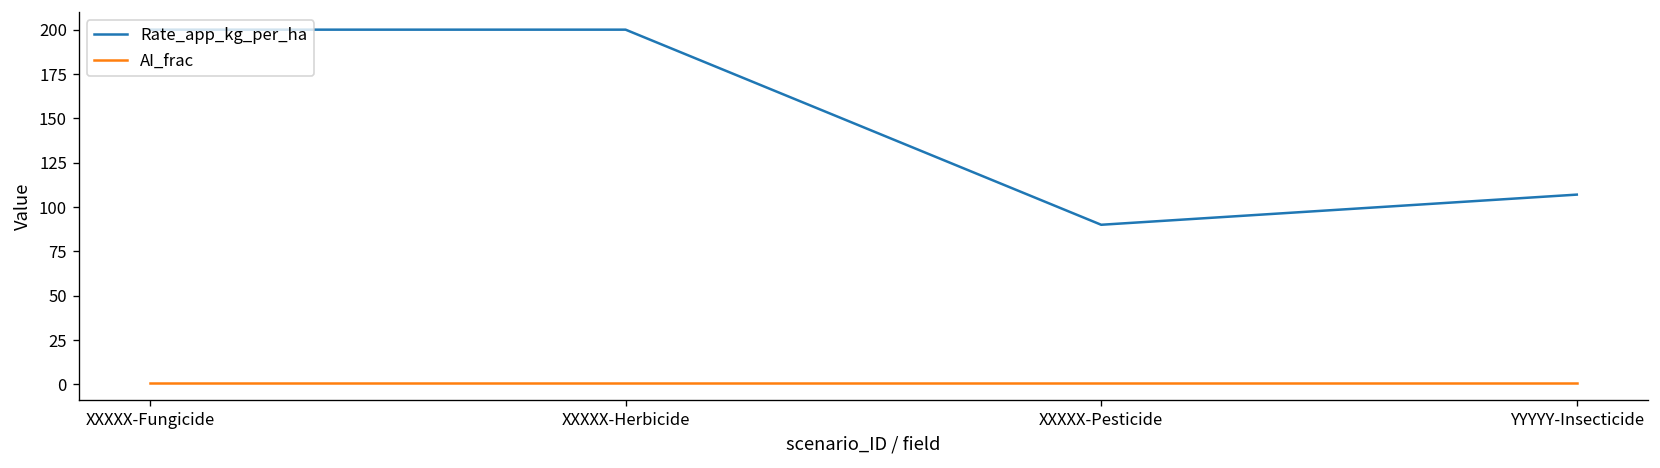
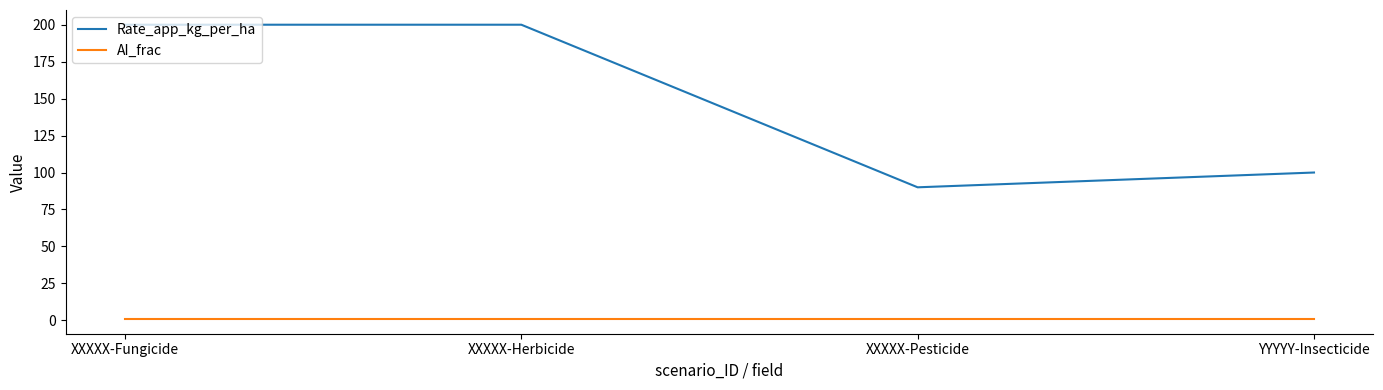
Rate_app_kg_per_ha, YYYYY-Insecticide: 107 -> 100
